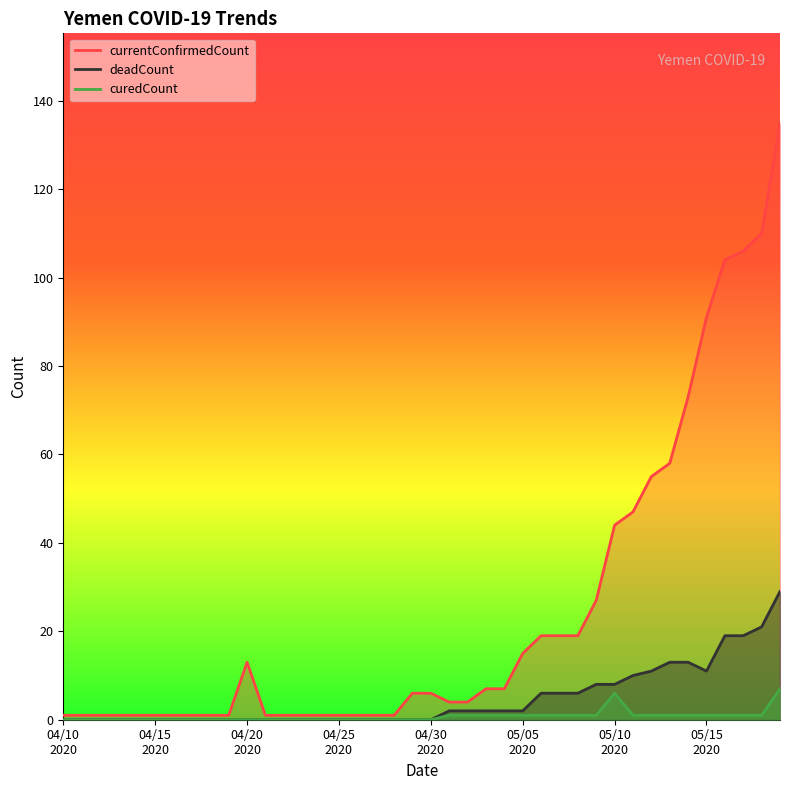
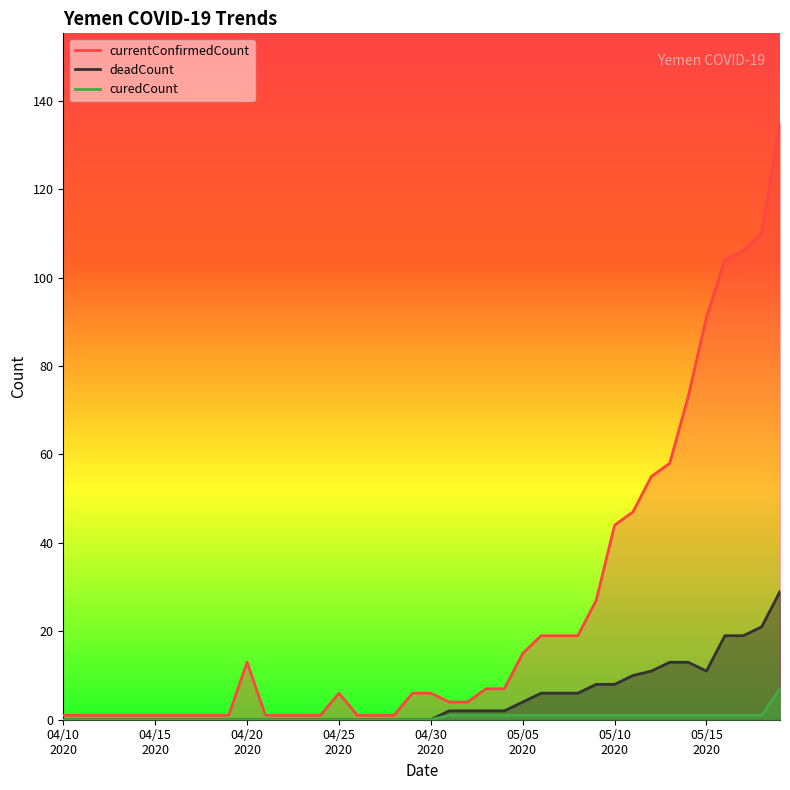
currentConfirmedCount, 04/25 2020: 1 -> 6
deadCount, 05/05 2020: 2 -> 4
curedCount, 05/10 2020: 6 -> 1
